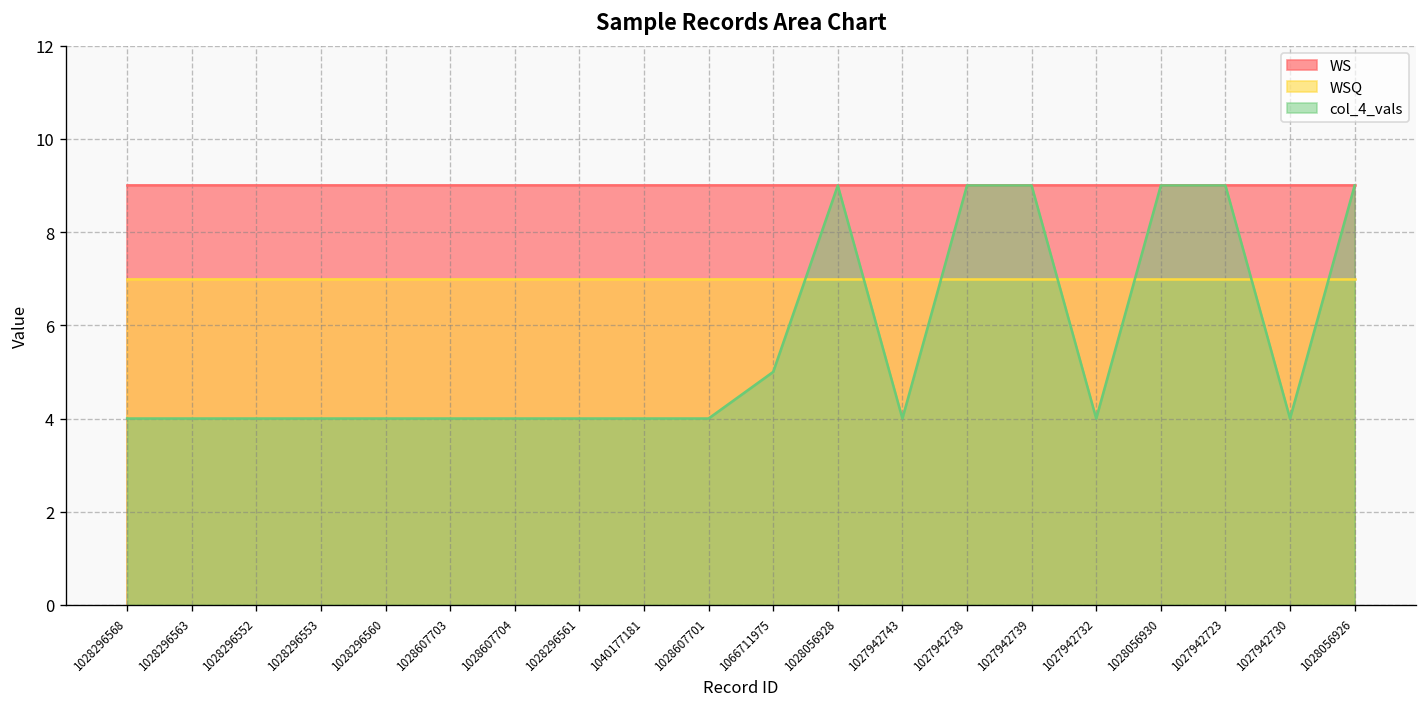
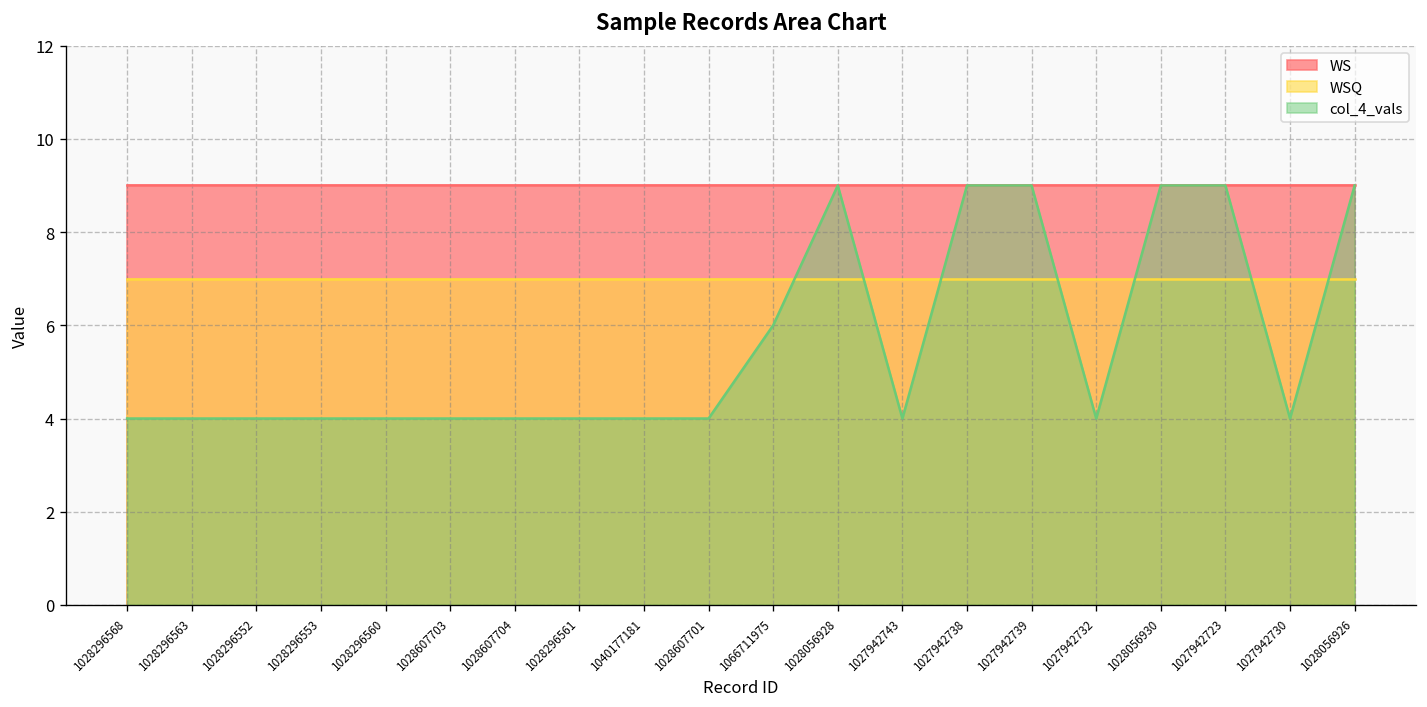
col_4_vals, 1066711975: 5 -> 6
